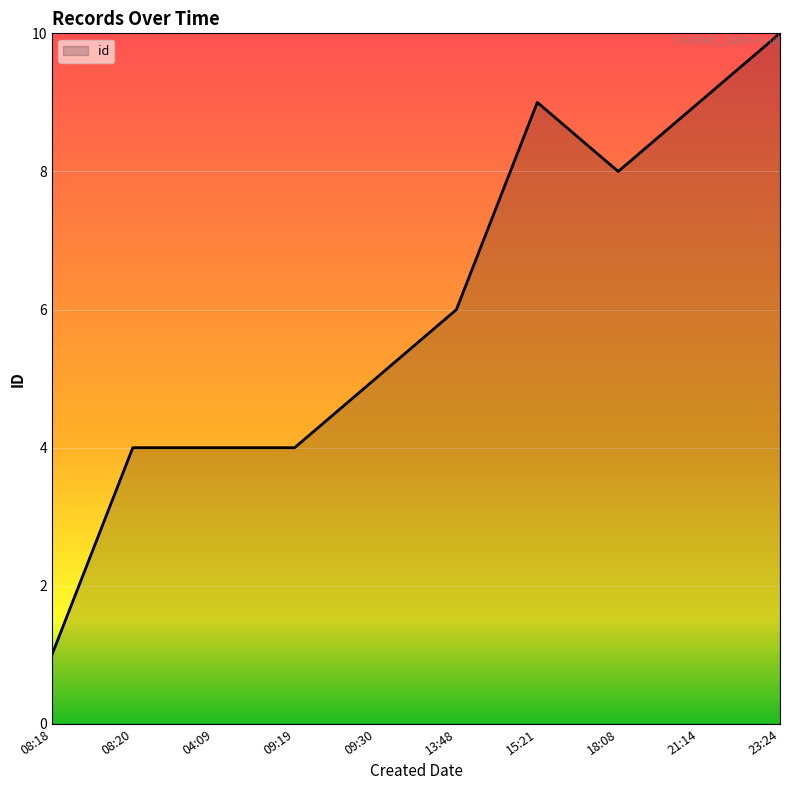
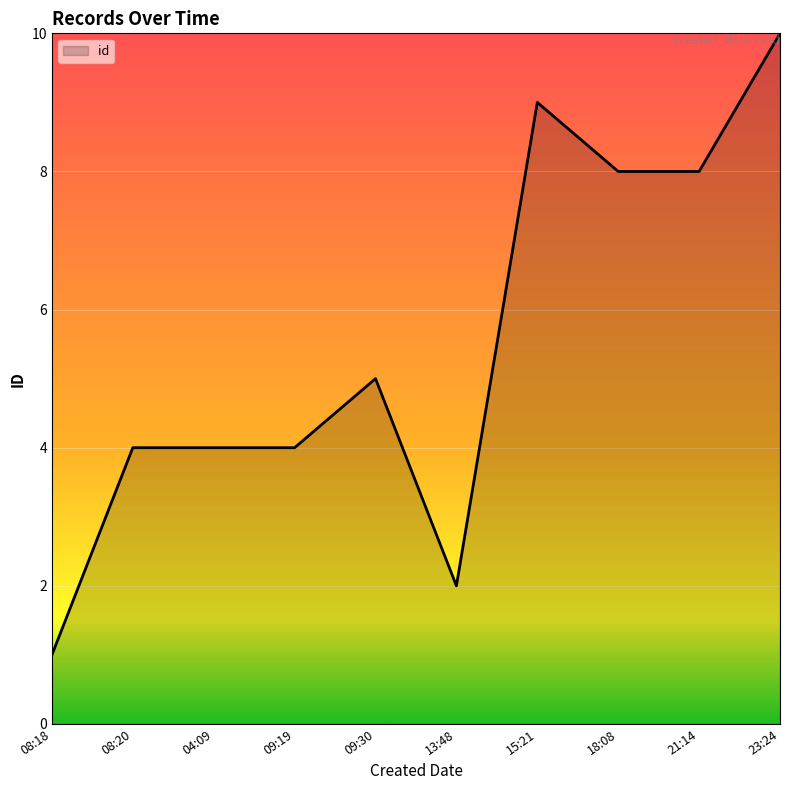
13:48: 6 -> 2
21:14: 9 -> 8
